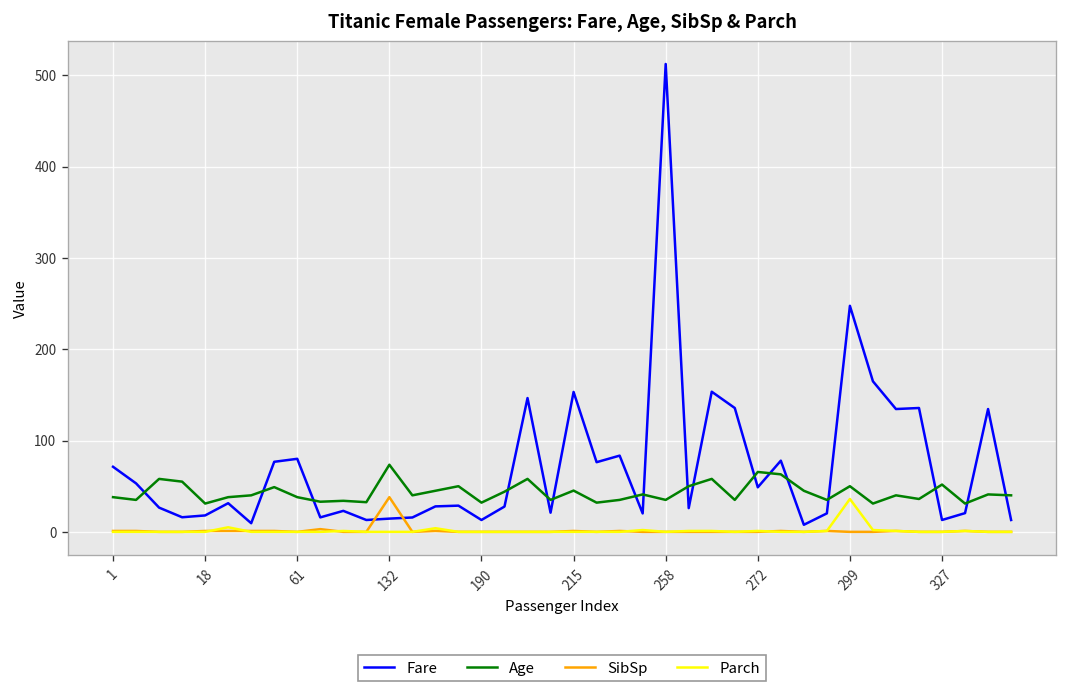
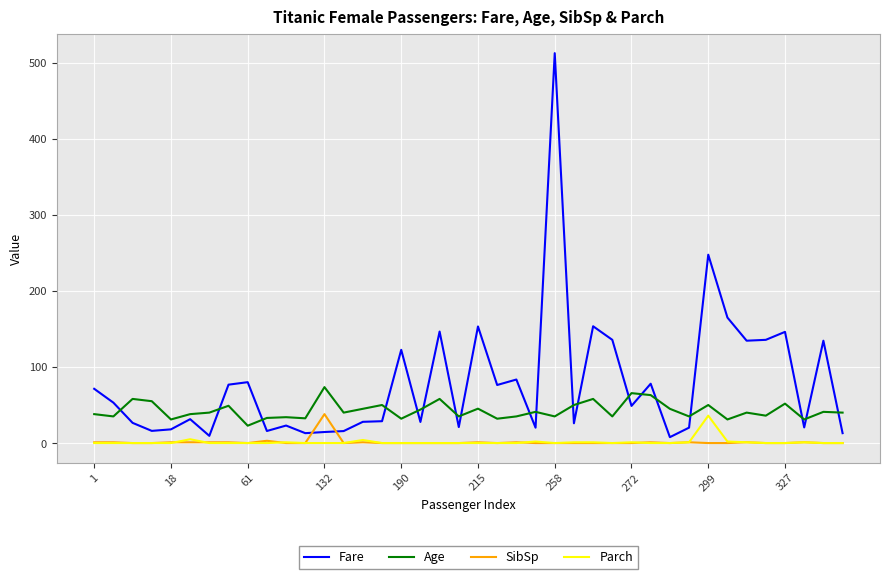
Age, 61: 40 -> 20
Fare, 190: 10 -> 120
Fare, 327: 10 -> 150
